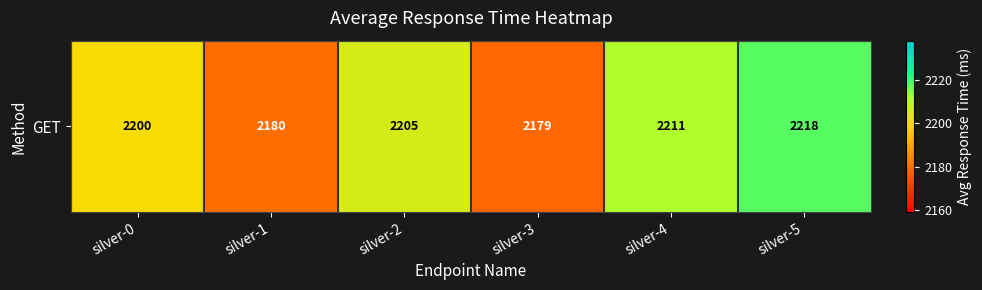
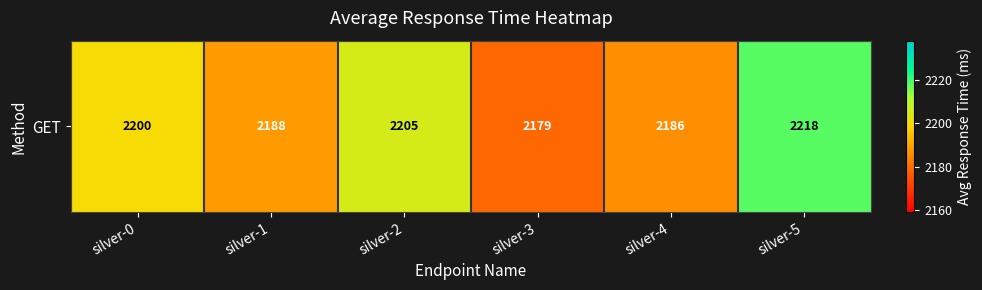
GET, silver-1: 2180 -> 2188
GET, silver-4: 2211 -> 2186
